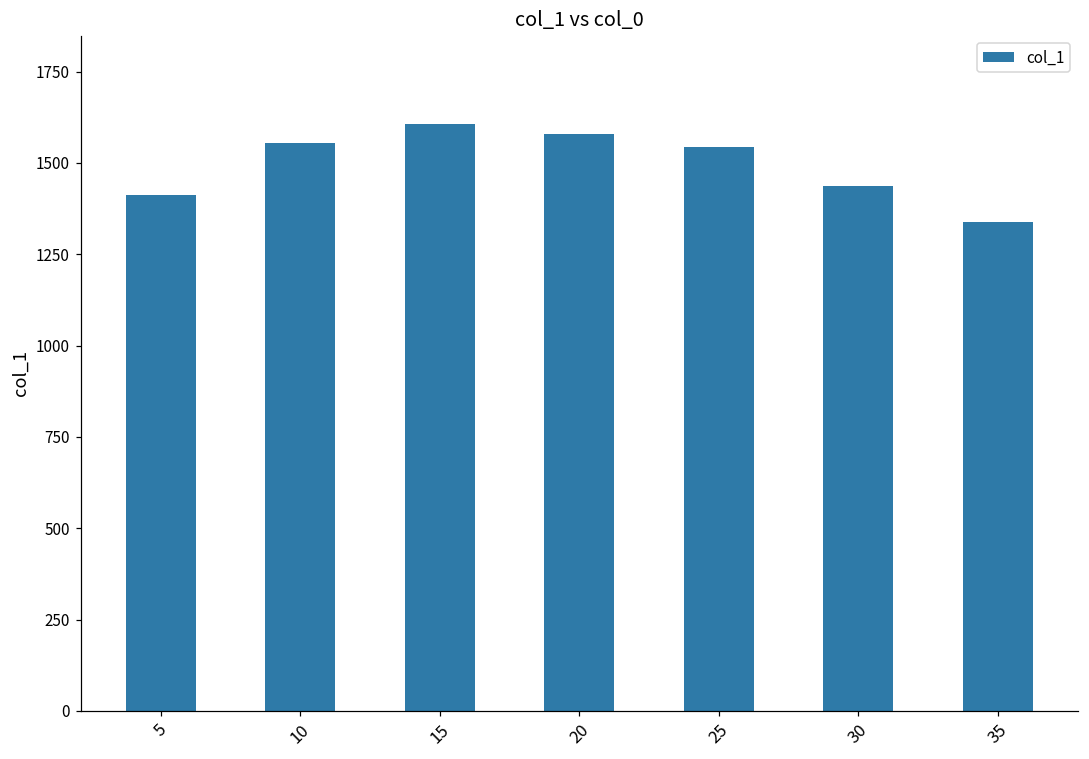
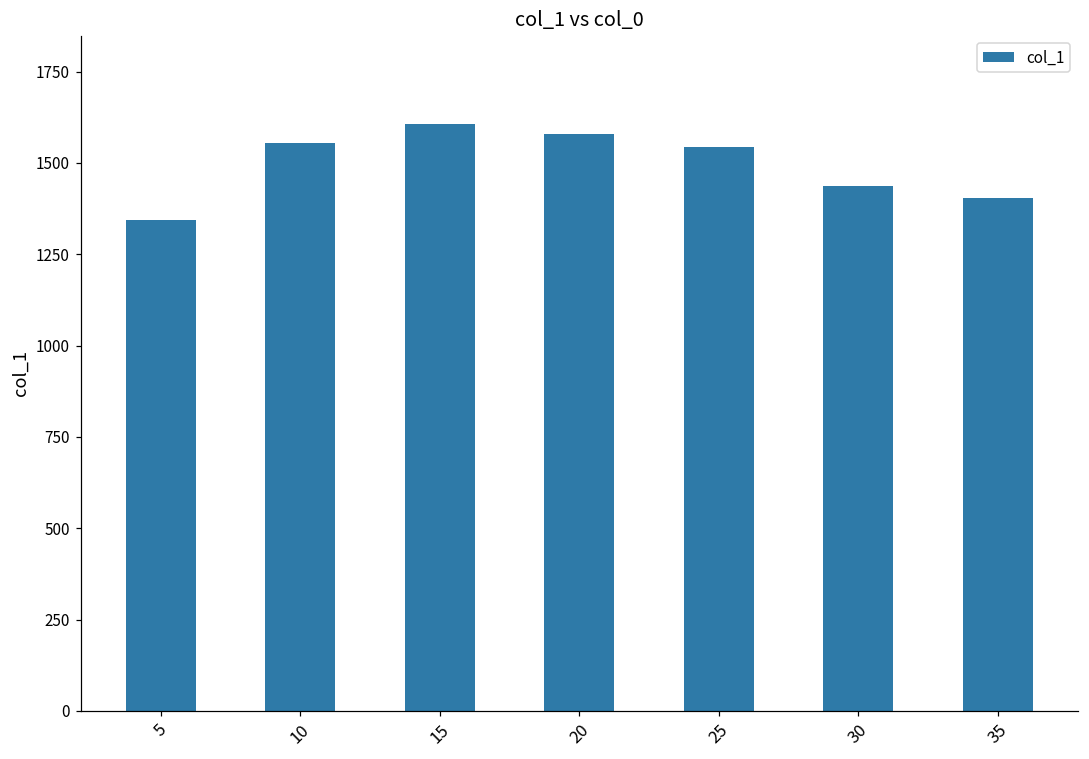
5: 1410 -> 1340
35: 1340 -> 1400
